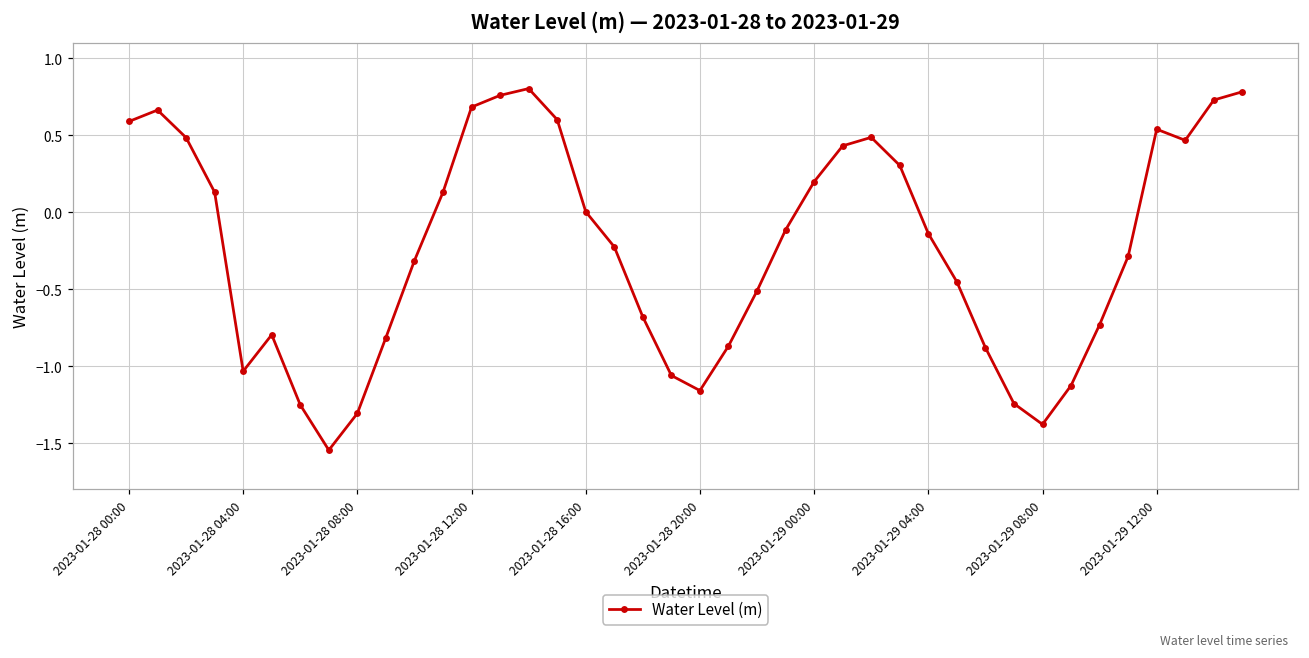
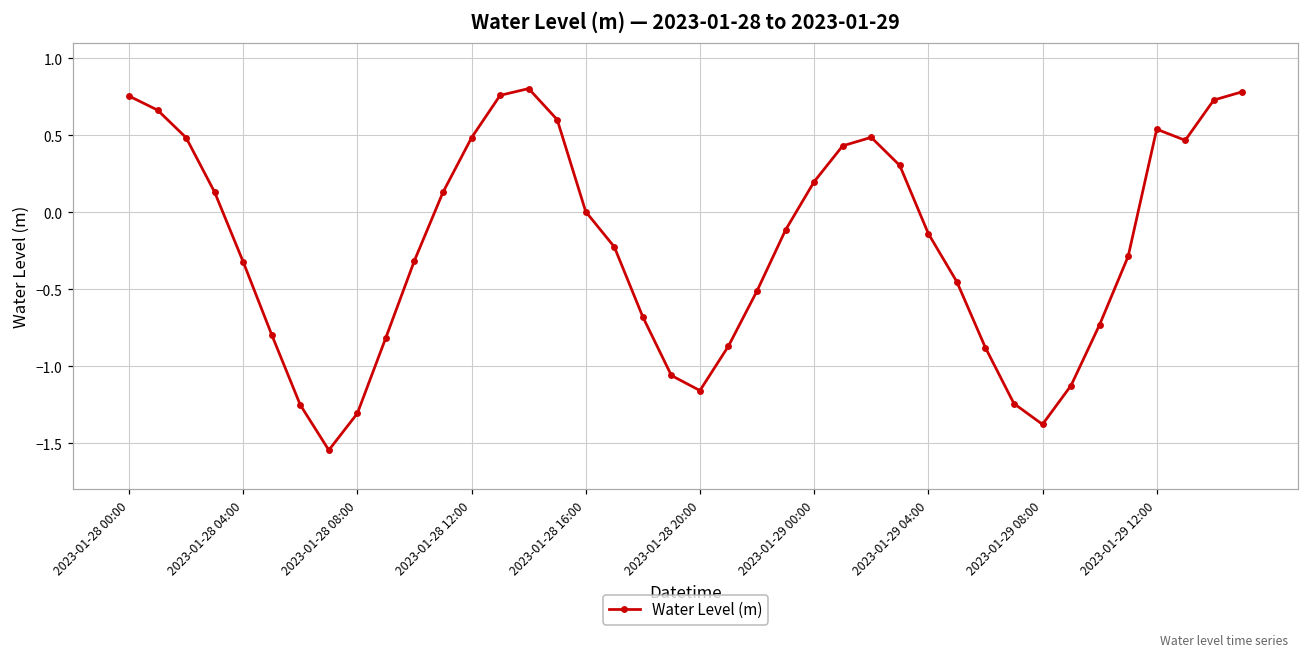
2023-01-28 00:00: 0.59 -> 0.75
2023-01-28 04:00: -1.03 -> -0.32
2023-01-28 12:00: 0.68 -> 0.48
